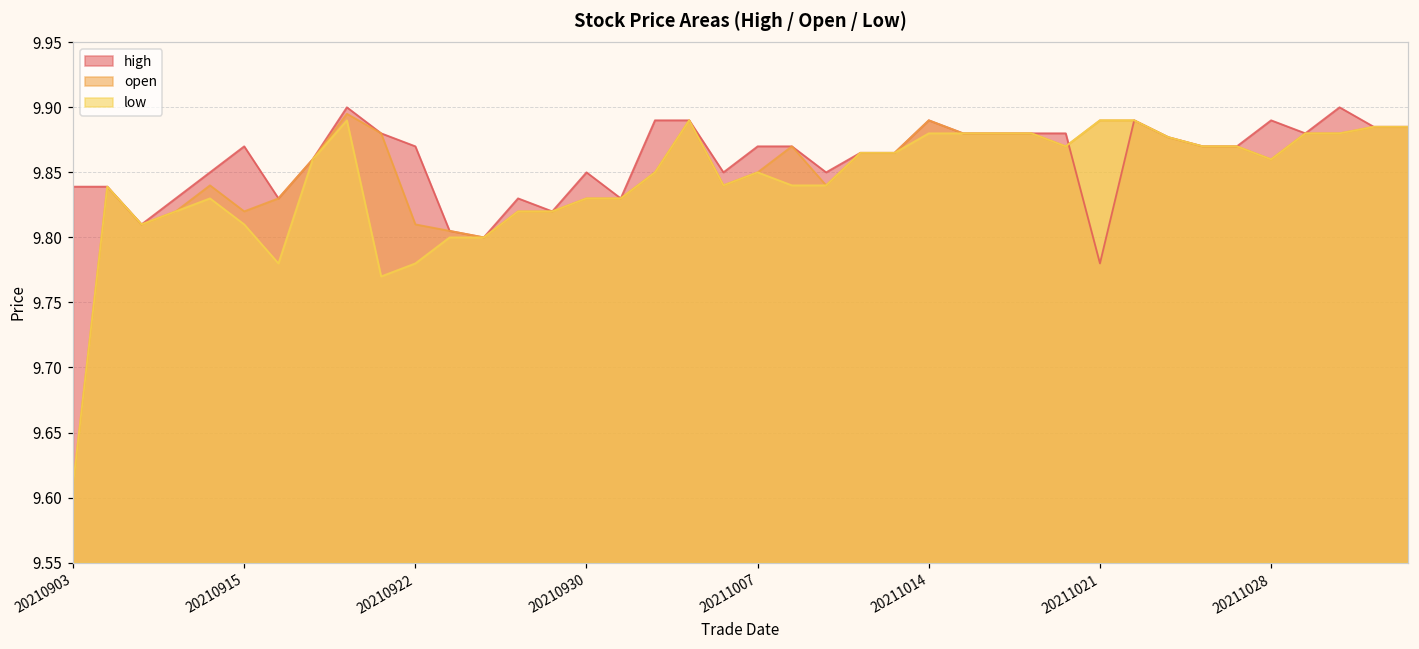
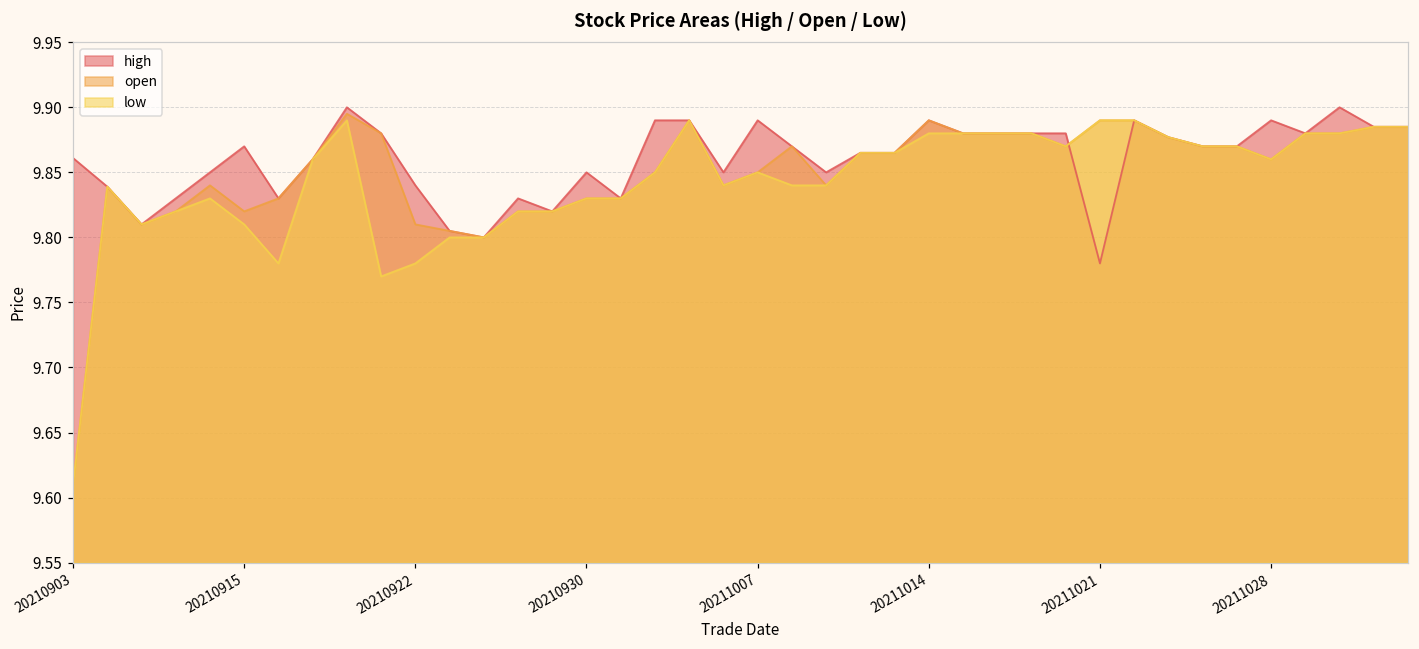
high, 20210903: 9.839 -> 9.861
high, 20210922: 9.87 -> 9.84
high, 20211007: 9.87 -> 9.89
